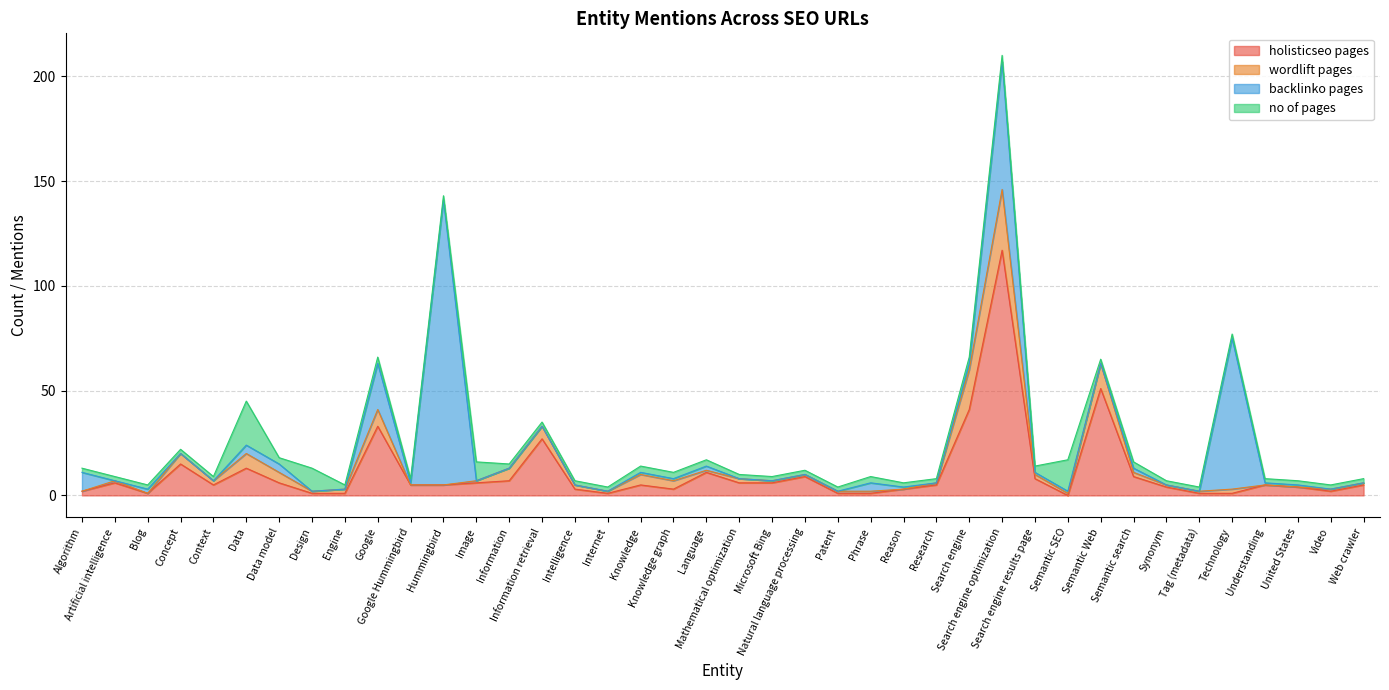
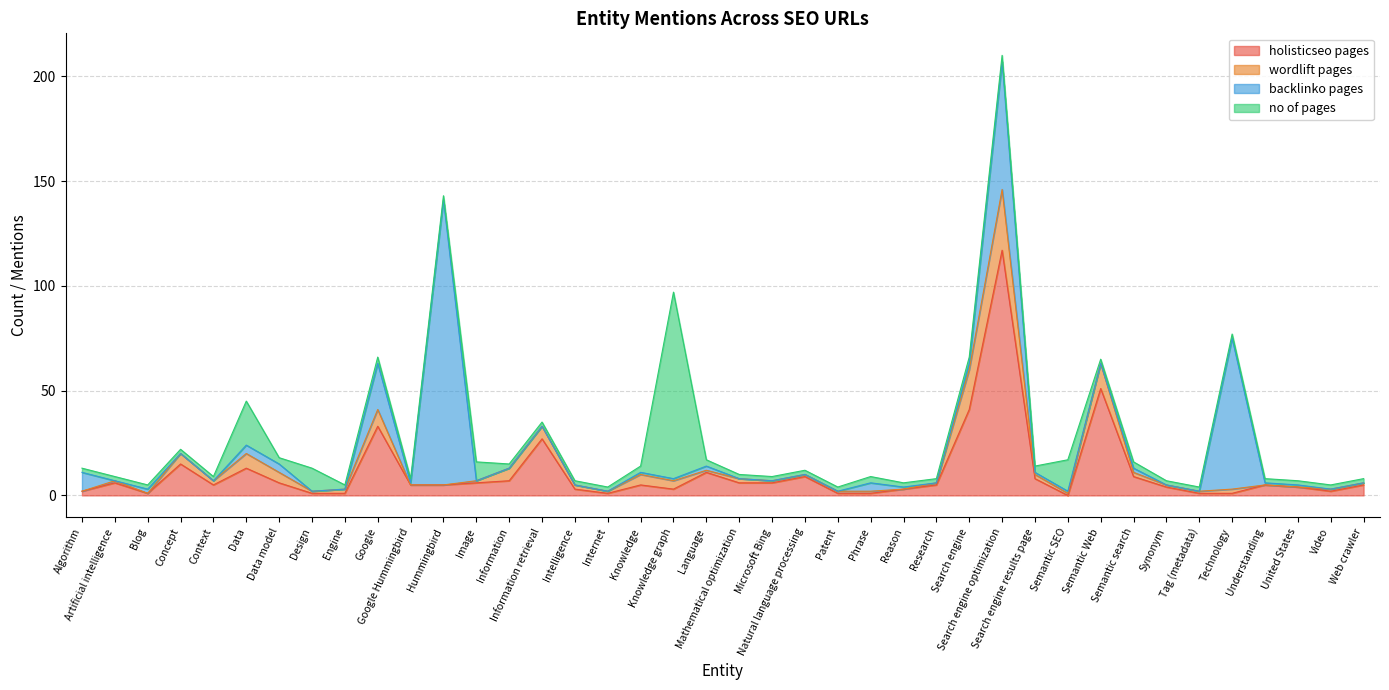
no of pages, Knowledge graph: 3 -> 89
